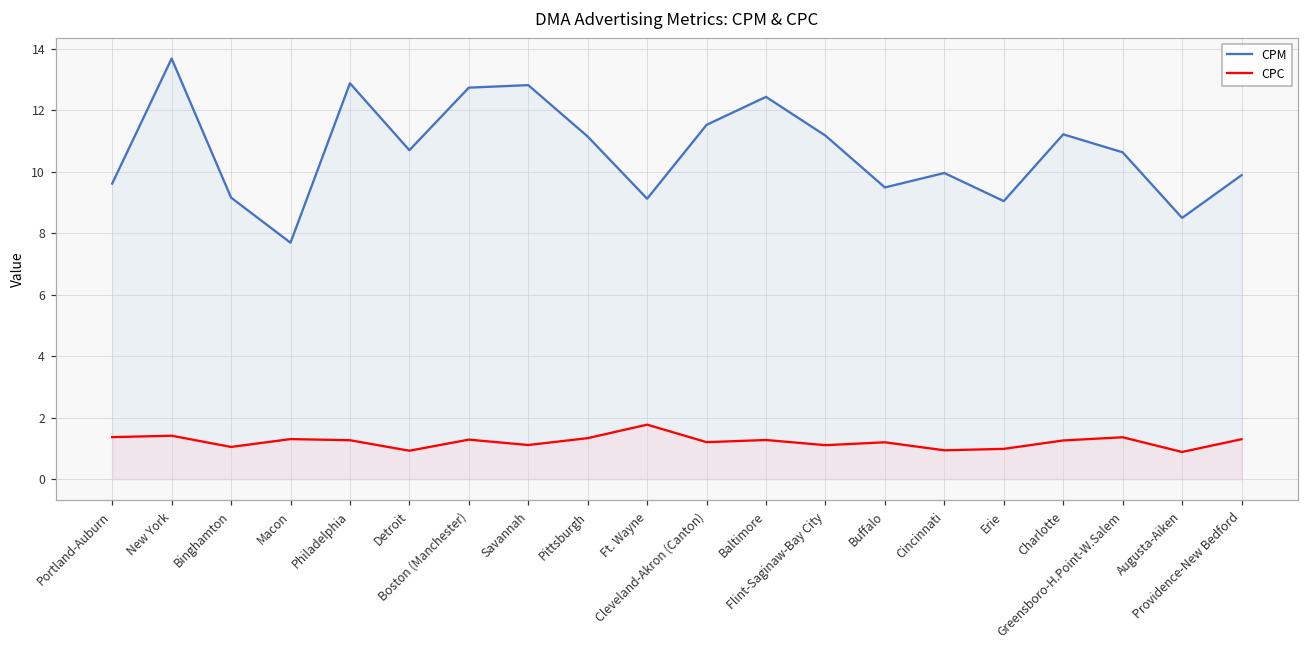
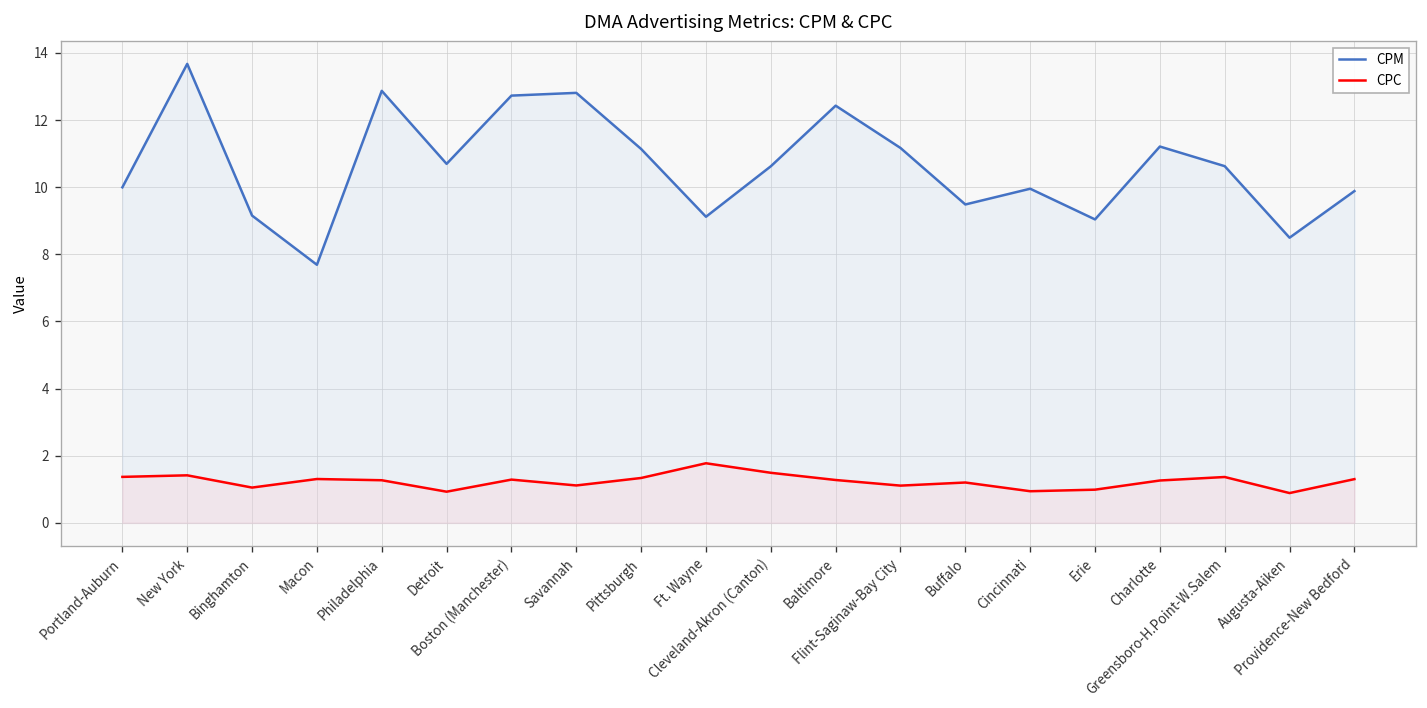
CPM, Portland-Auburn: 9.6 -> 10.0
CPM, Cleveland-Akron (Canton): 11.5 -> 10.6
CPC, Cleveland-Akron (Canton): 1.2 -> 1.5
